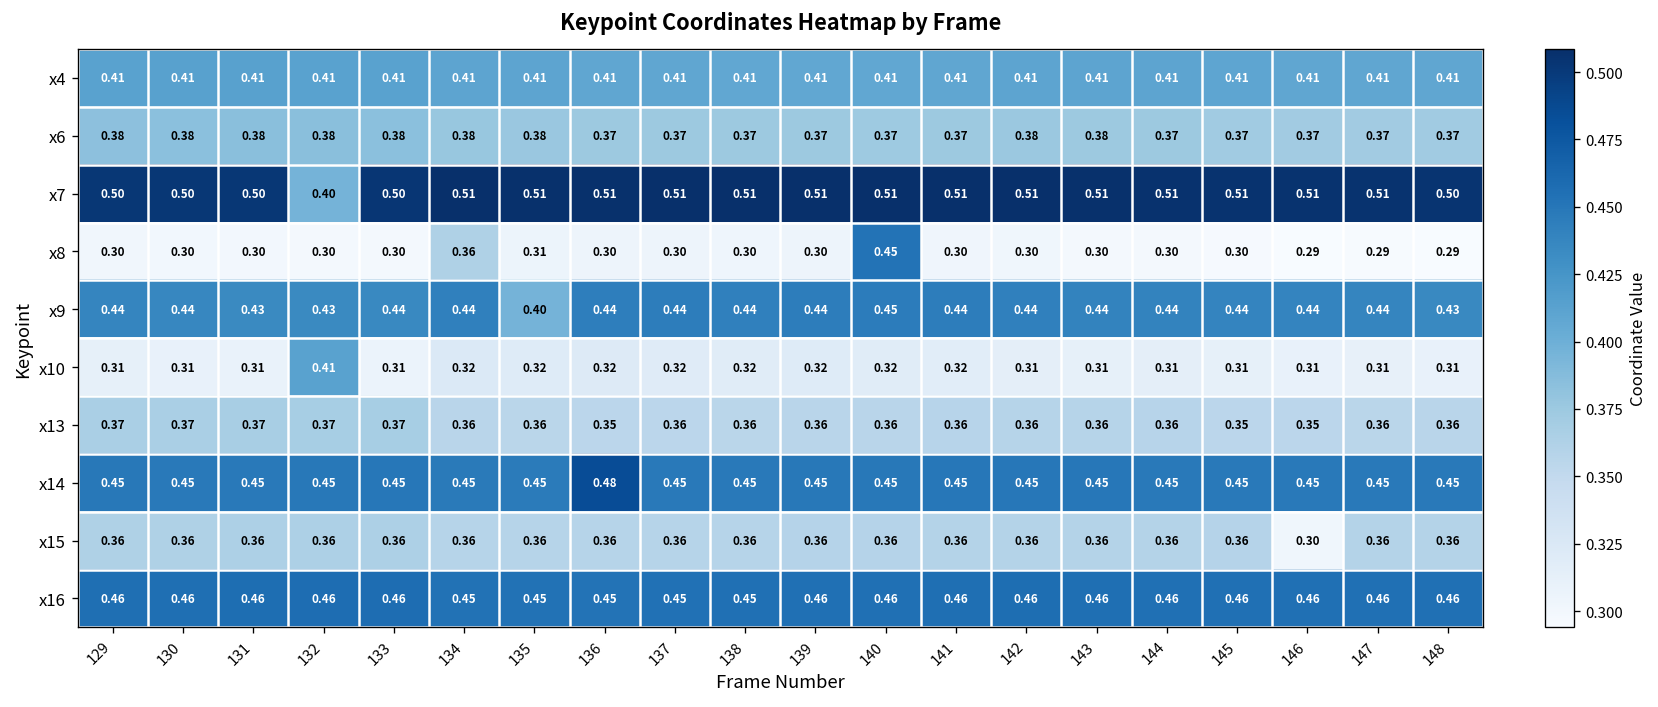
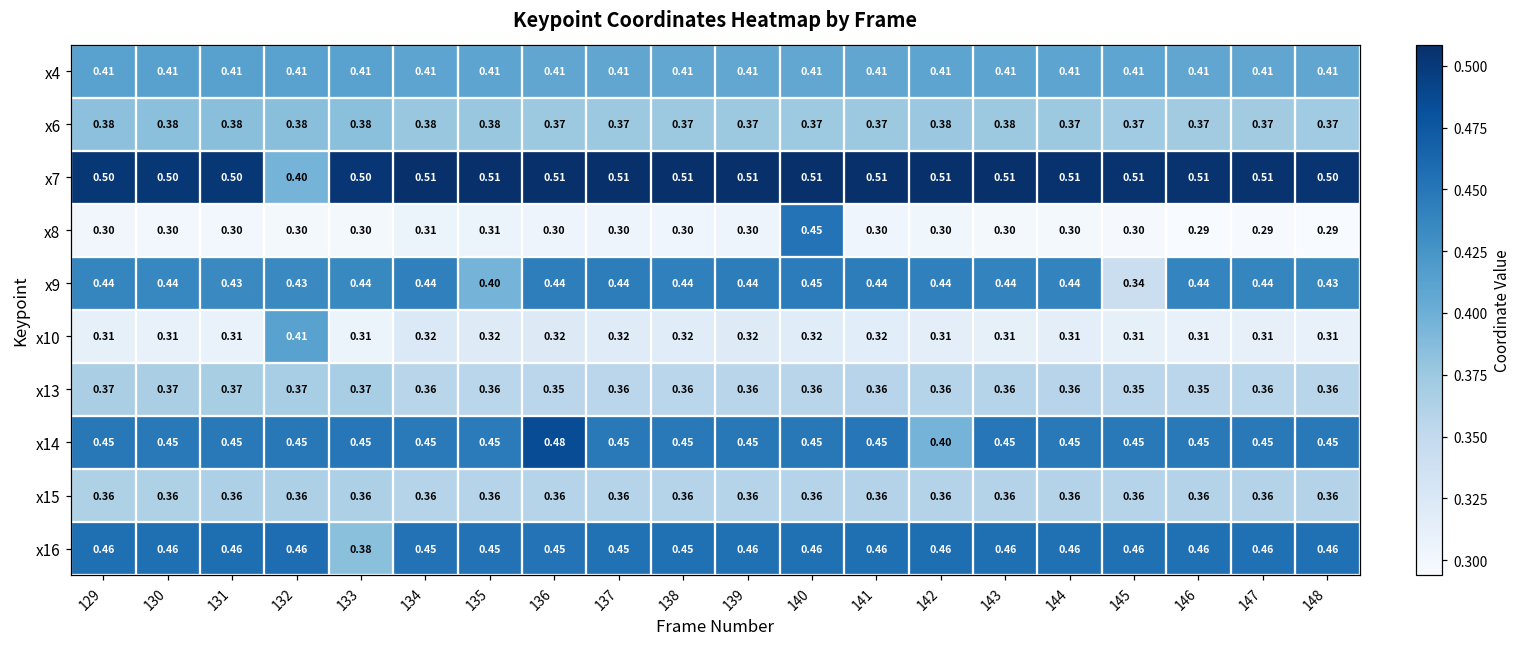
x8, 134: 0.36 -> 0.31
x9, 145: 0.44 -> 0.34
x14, 142: 0.45 -> 0.40
x15, 146: 0.30 -> 0.36
x16, 133: 0.46 -> 0.38
